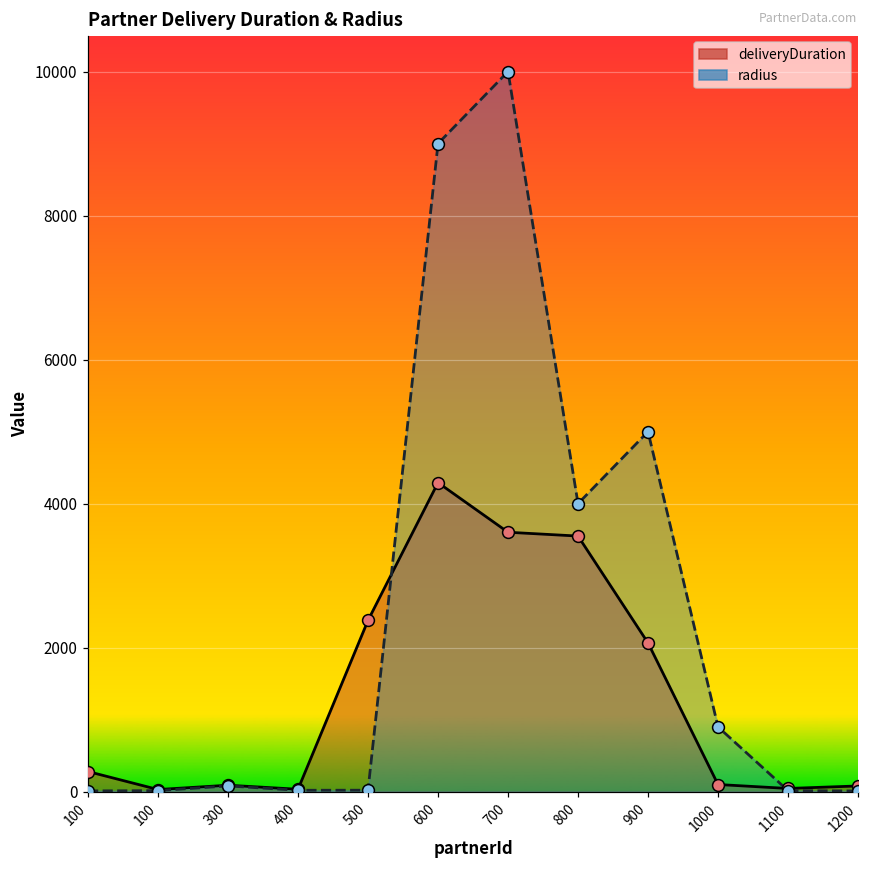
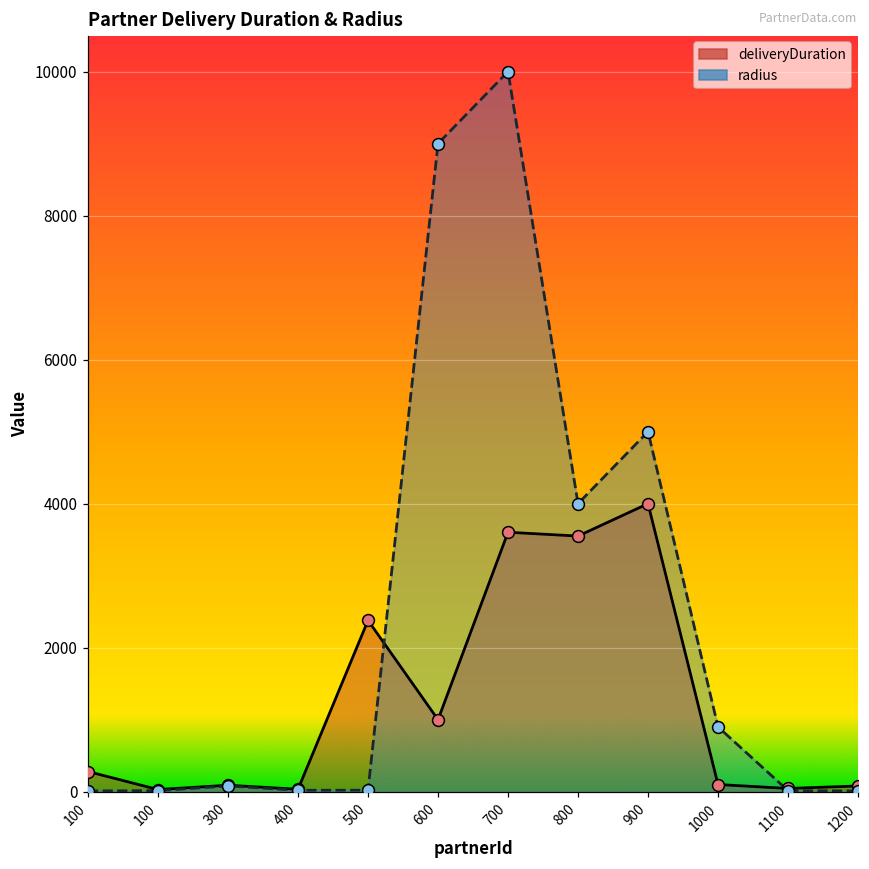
deliveryDuration, 600: 4300 -> 1000
deliveryDuration, 900: 2100 -> 4000
